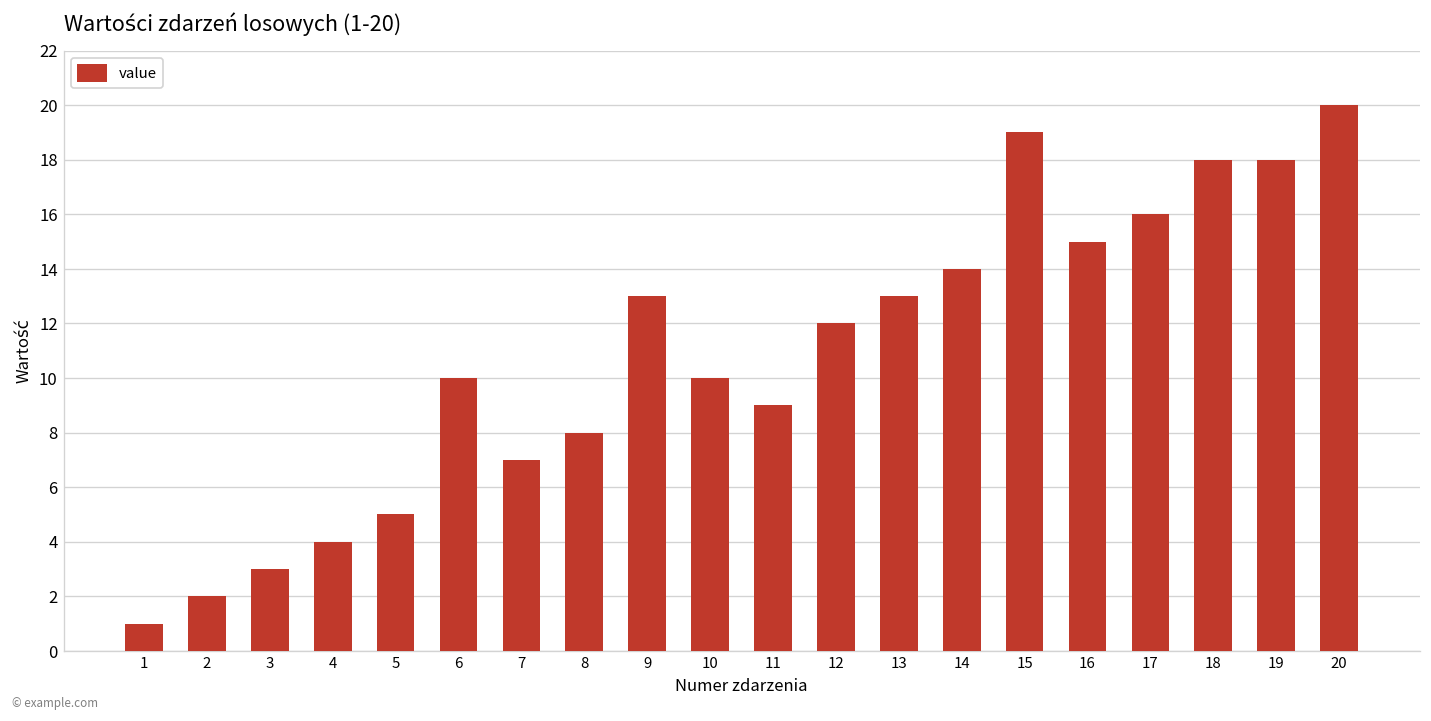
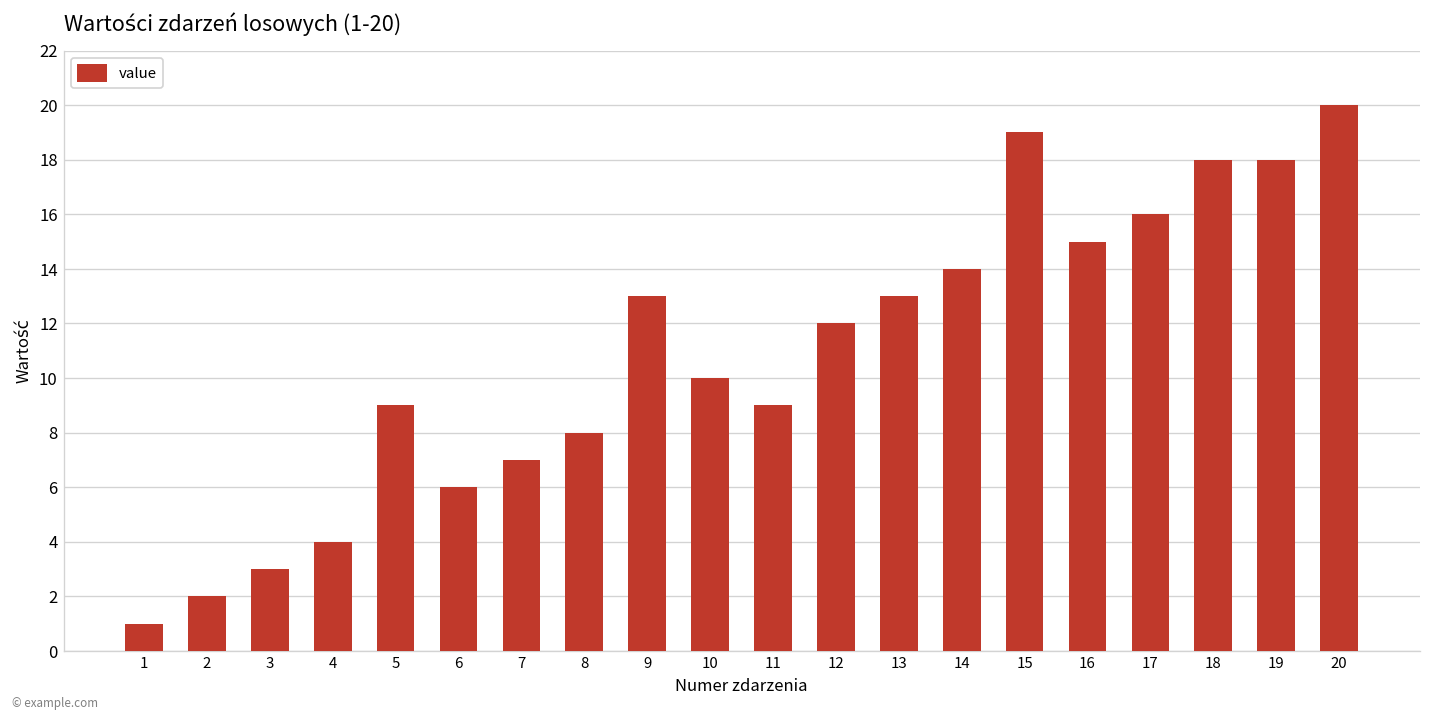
5: 5 -> 9
6: 10 -> 6
